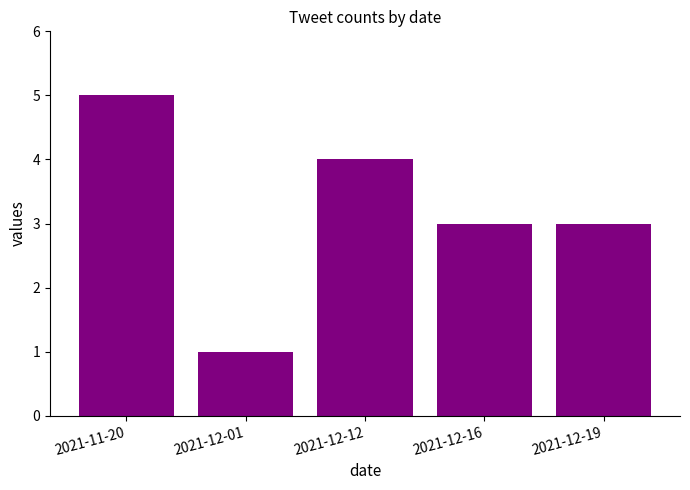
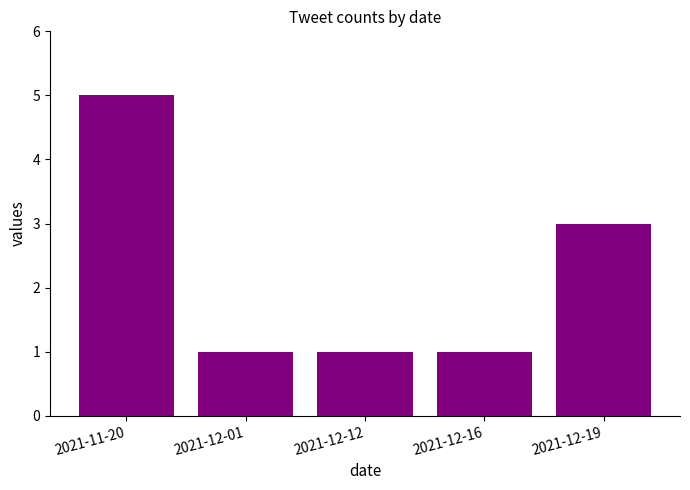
2021-12-12: 4 -> 1
2021-12-16: 3 -> 1
